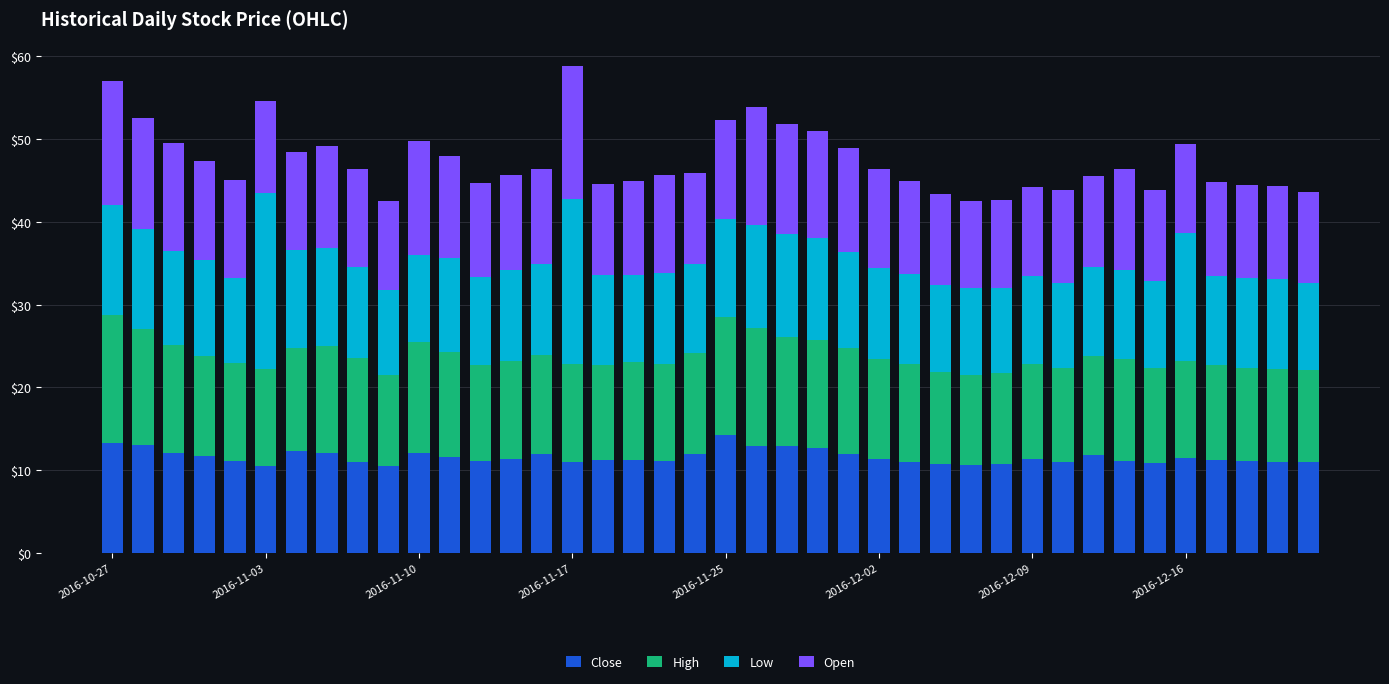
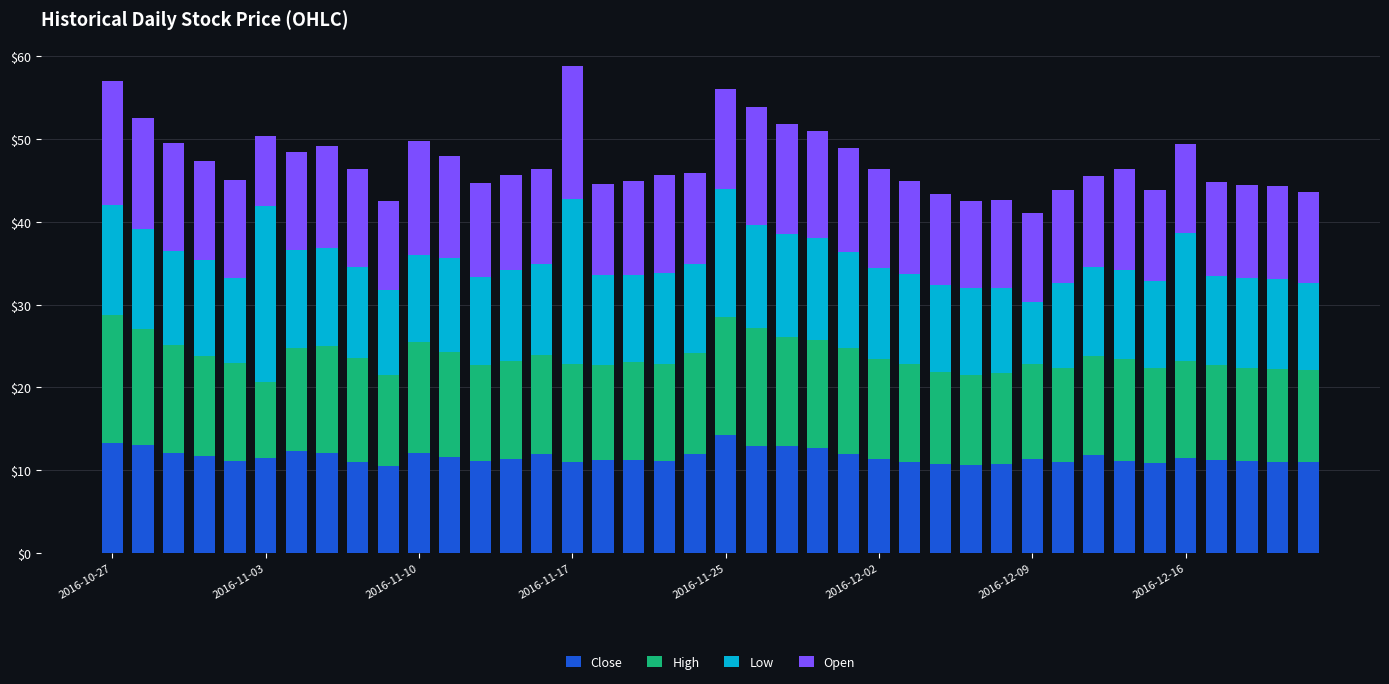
Close, 2016-11-03: $11 -> $12
High, 2016-11-03: $12 -> $9
Open, 2016-11-03: $11 -> $9
Low, 2016-11-25: $12 -> $16
Low, 2016-12-09: $11 -> $8
